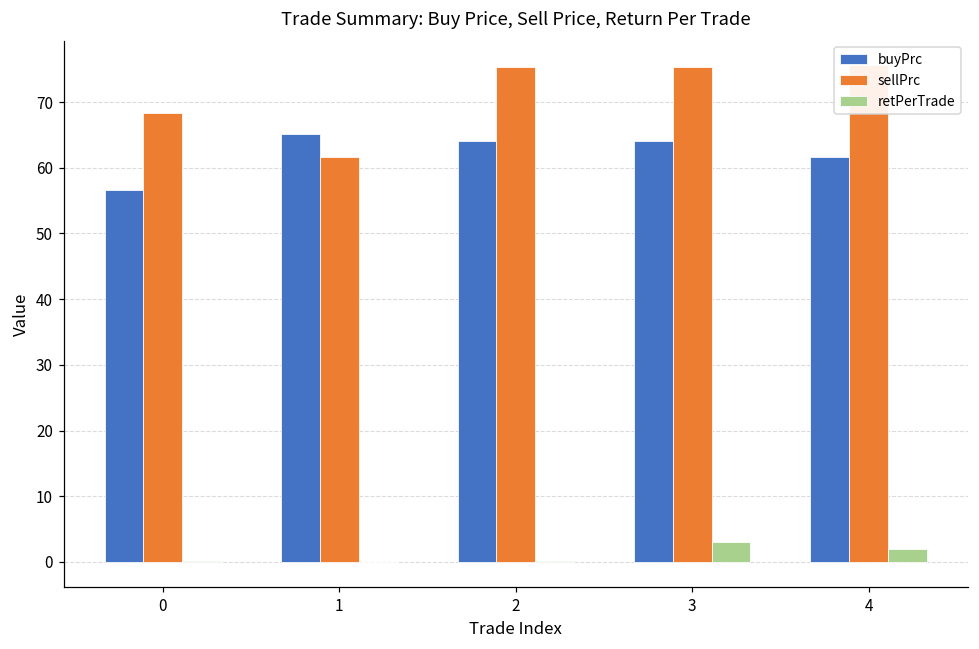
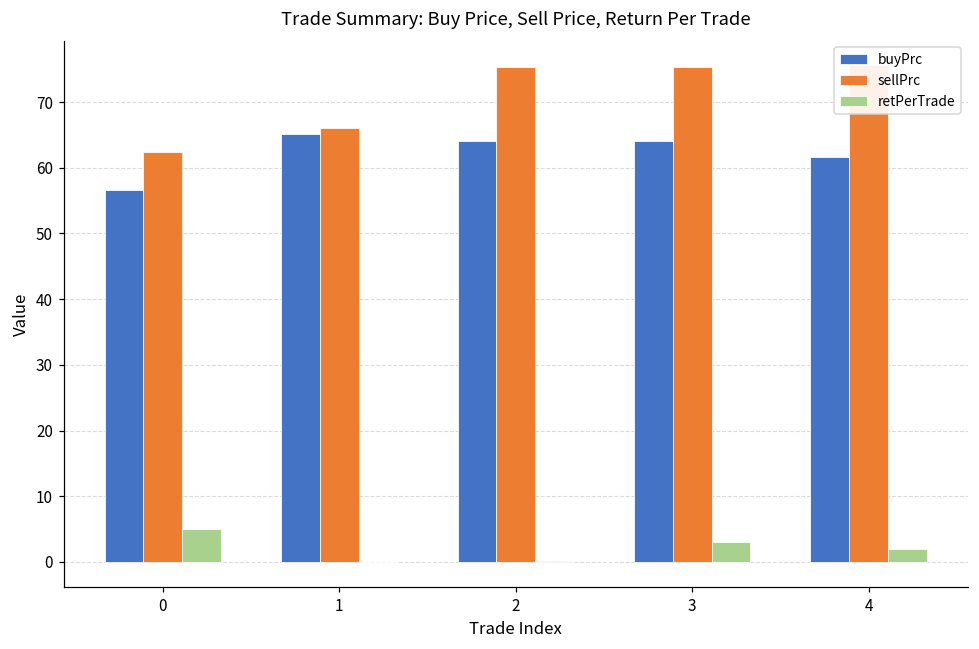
sellPrc, 0: 68 -> 62
retPerTrade, 0: 0 -> 5
sellPrc, 1: 62 -> 66
